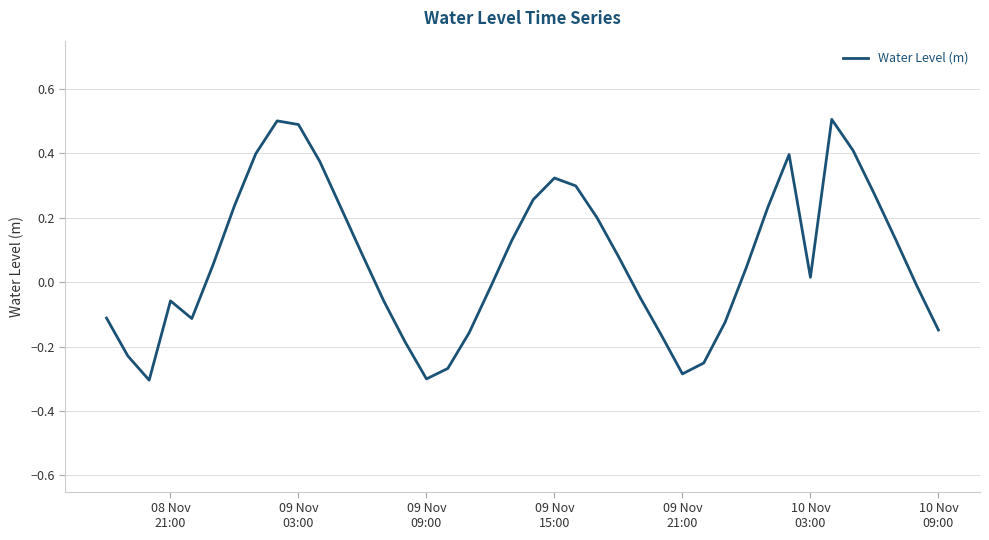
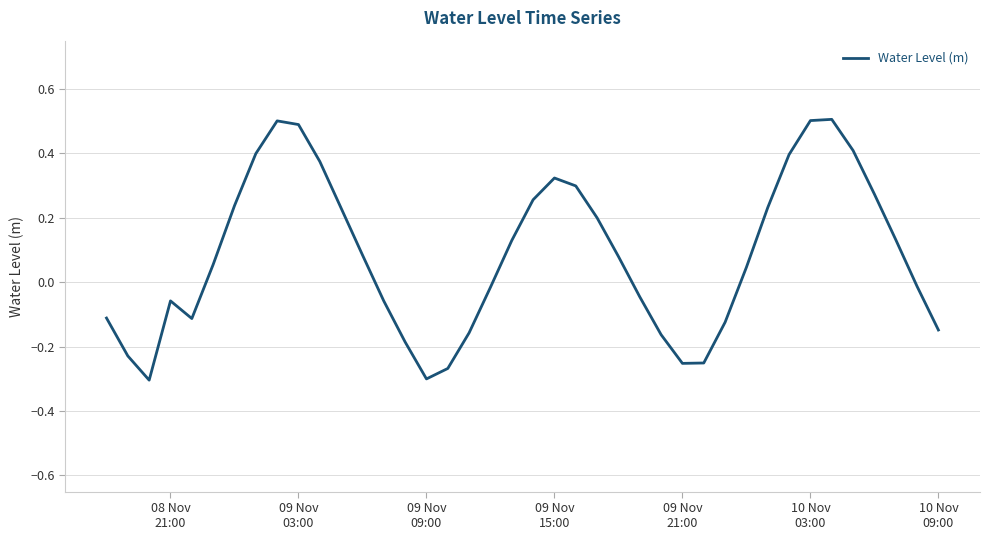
09 Nov 21:00: -0.28 -> -0.25
10 Nov 03:00: 0.02 -> 0.50
